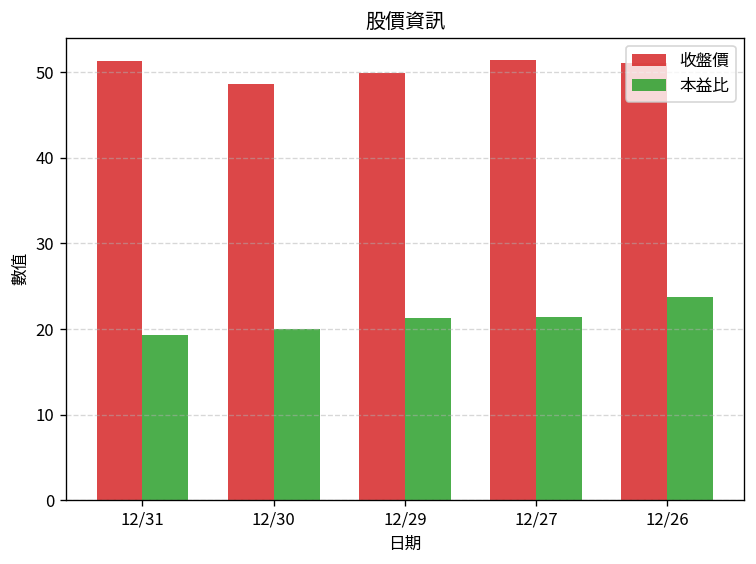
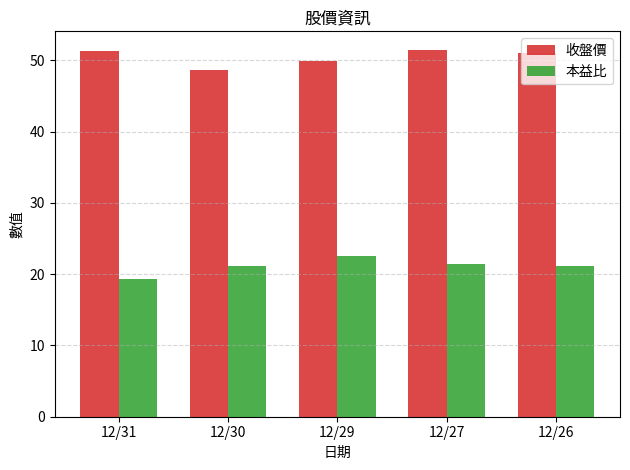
本益比, 12/30: 20 -> 21
本益比, 12/29: 21 -> 23
本益比, 12/26: 24 -> 21
